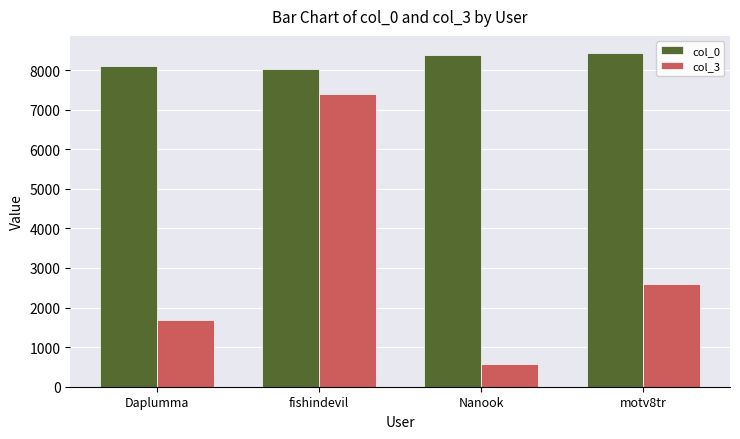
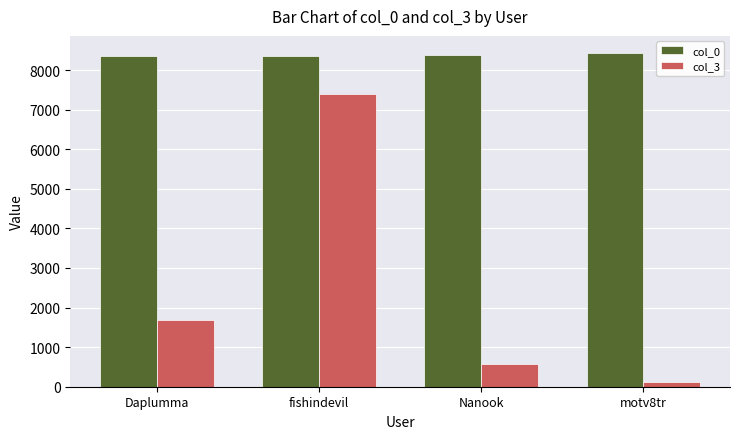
col_0, Daplumma: 8100 -> 8400
col_0, fishindevil: 8000 -> 8400
col_3, motv8tr: 2600 -> 100
